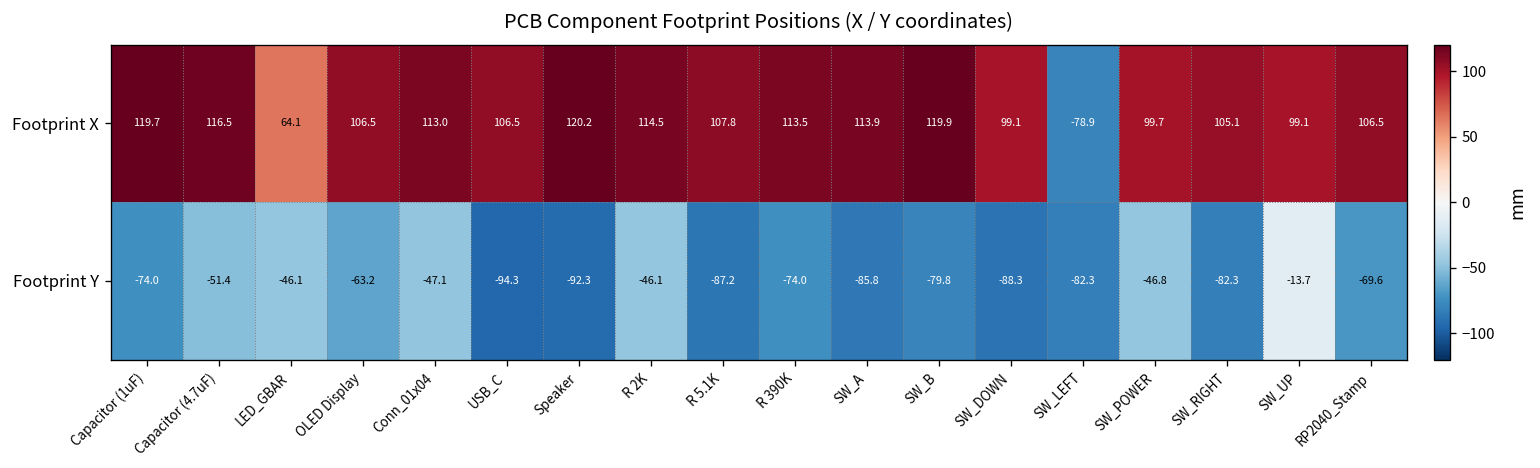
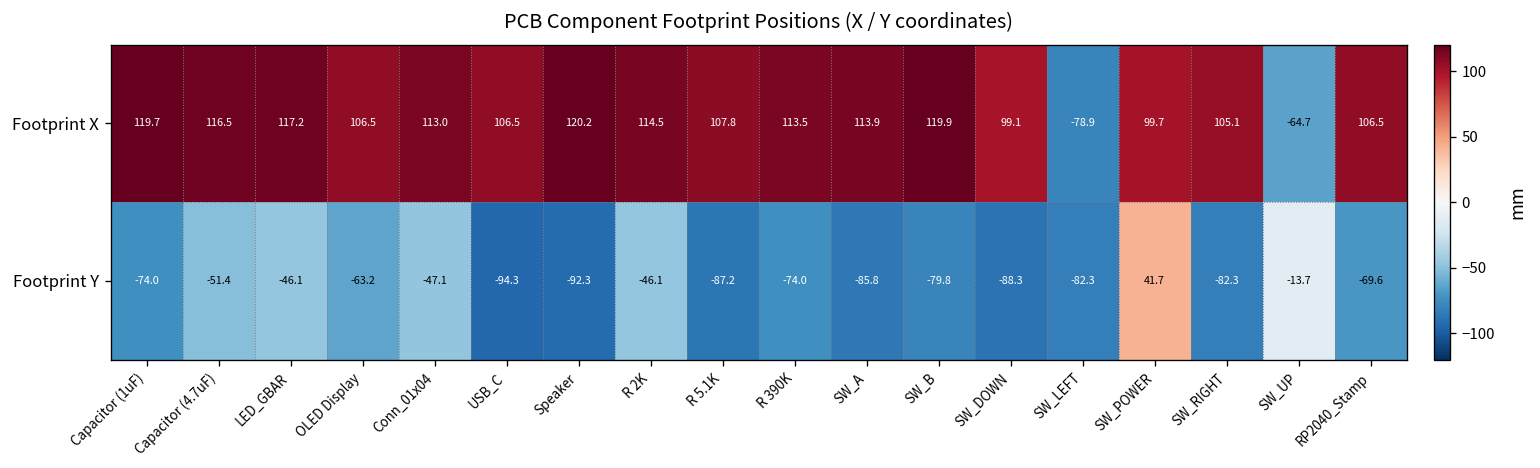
Footprint X, LED_GBAR: 64.1 -> 117.2
Footprint X, SW_UP: 99.1 -> -64.7
Footprint Y, SW_POWER: -46.8 -> 41.7
